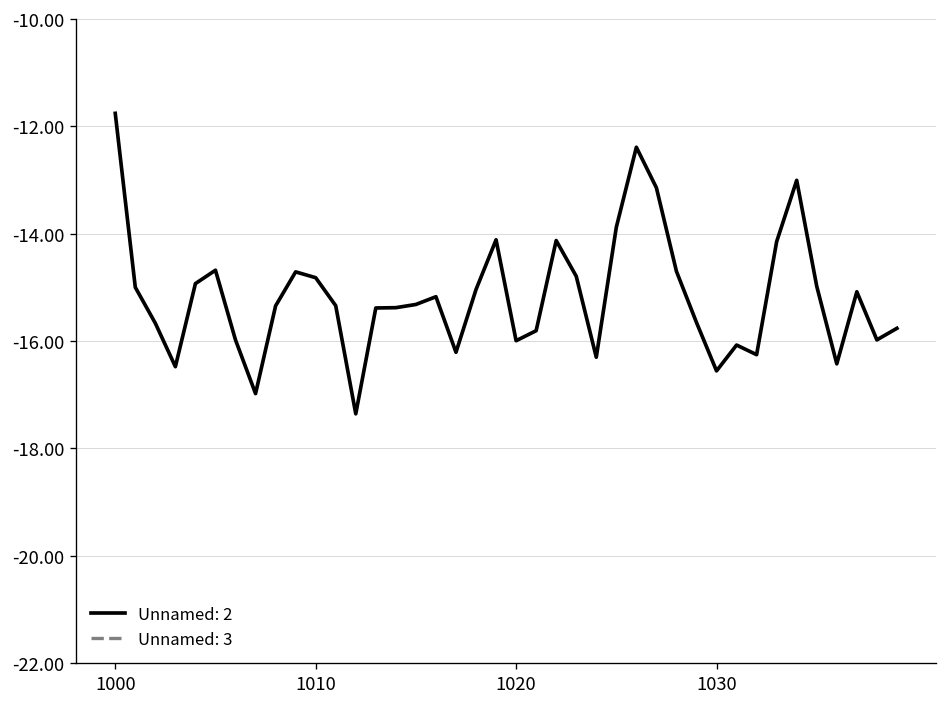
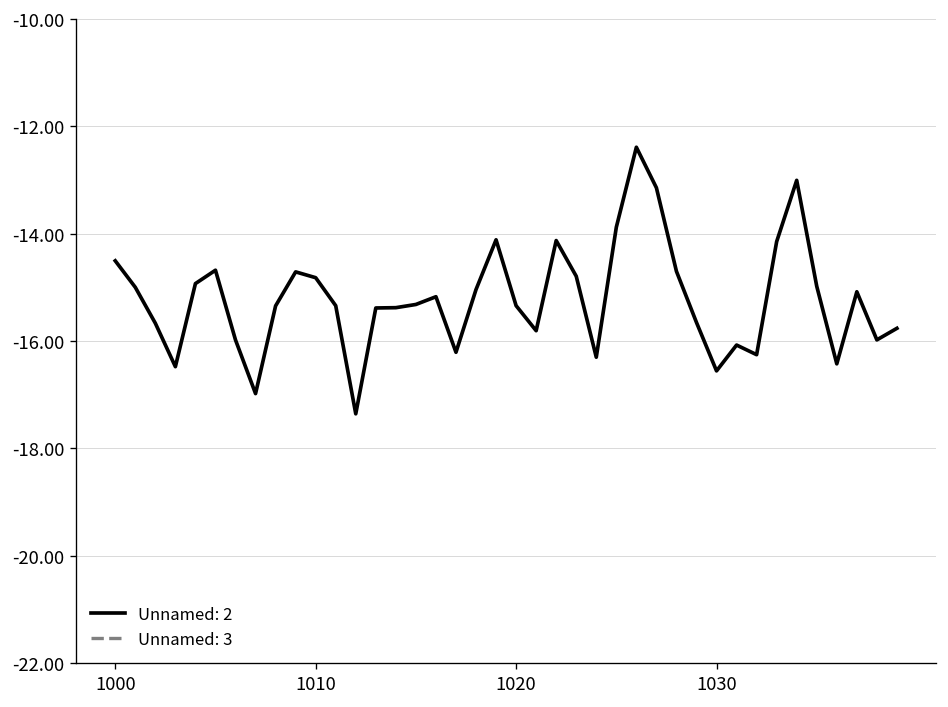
Unnamed: 2, 1000: -11.8 -> -14.5
Unnamed: 2, 1020: -16.0 -> -15.3
